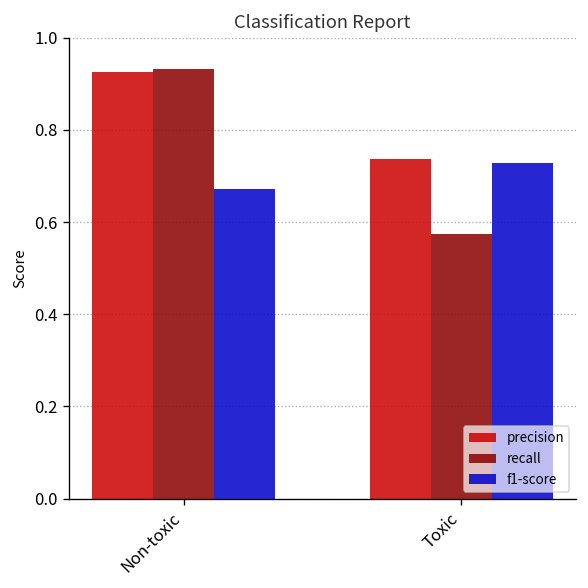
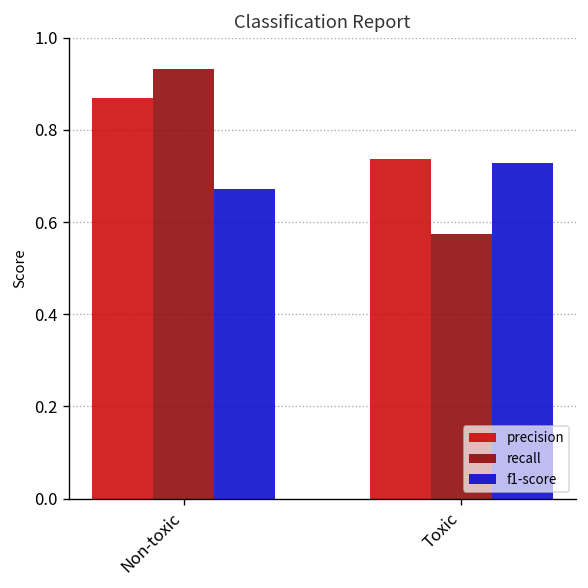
precision, Non-toxic: 0.93 -> 0.87
